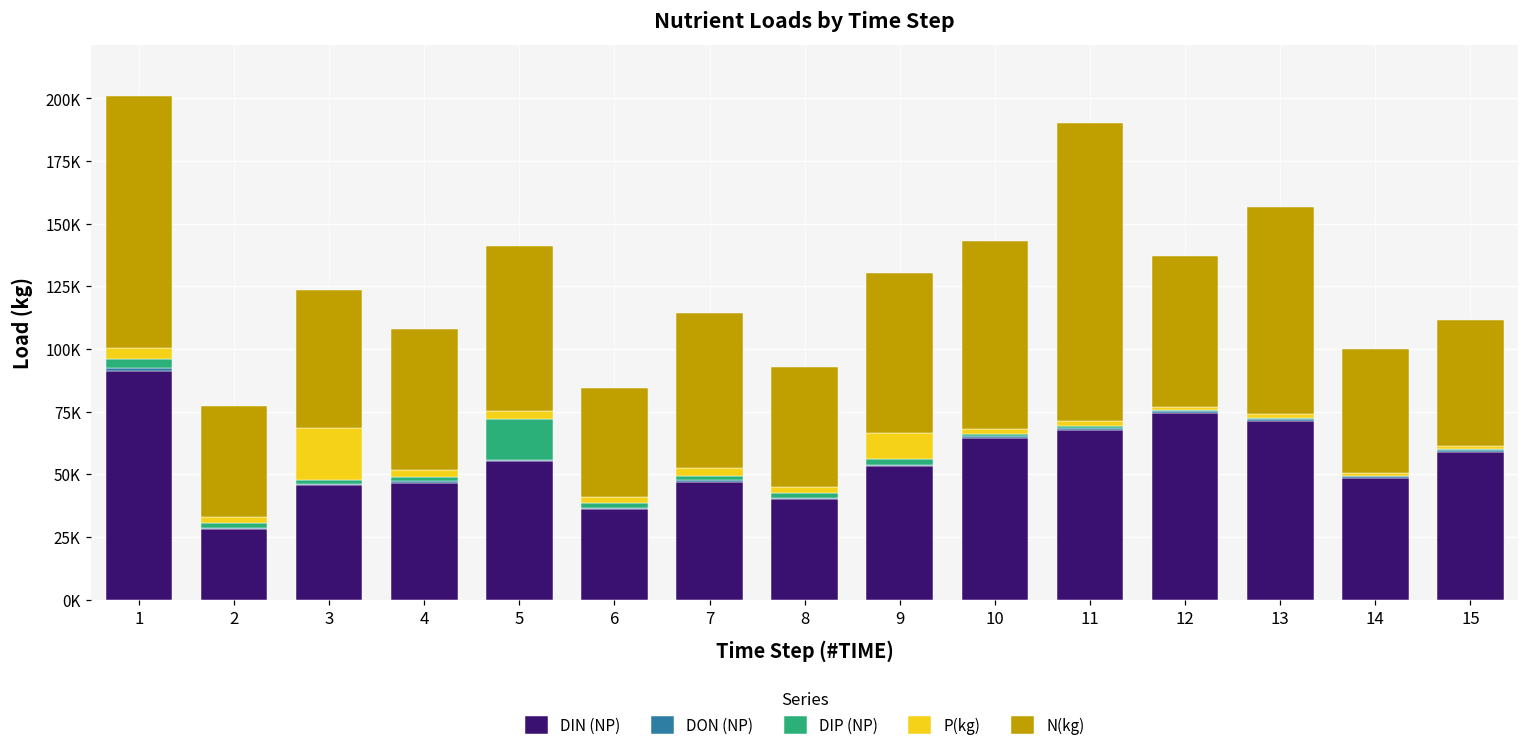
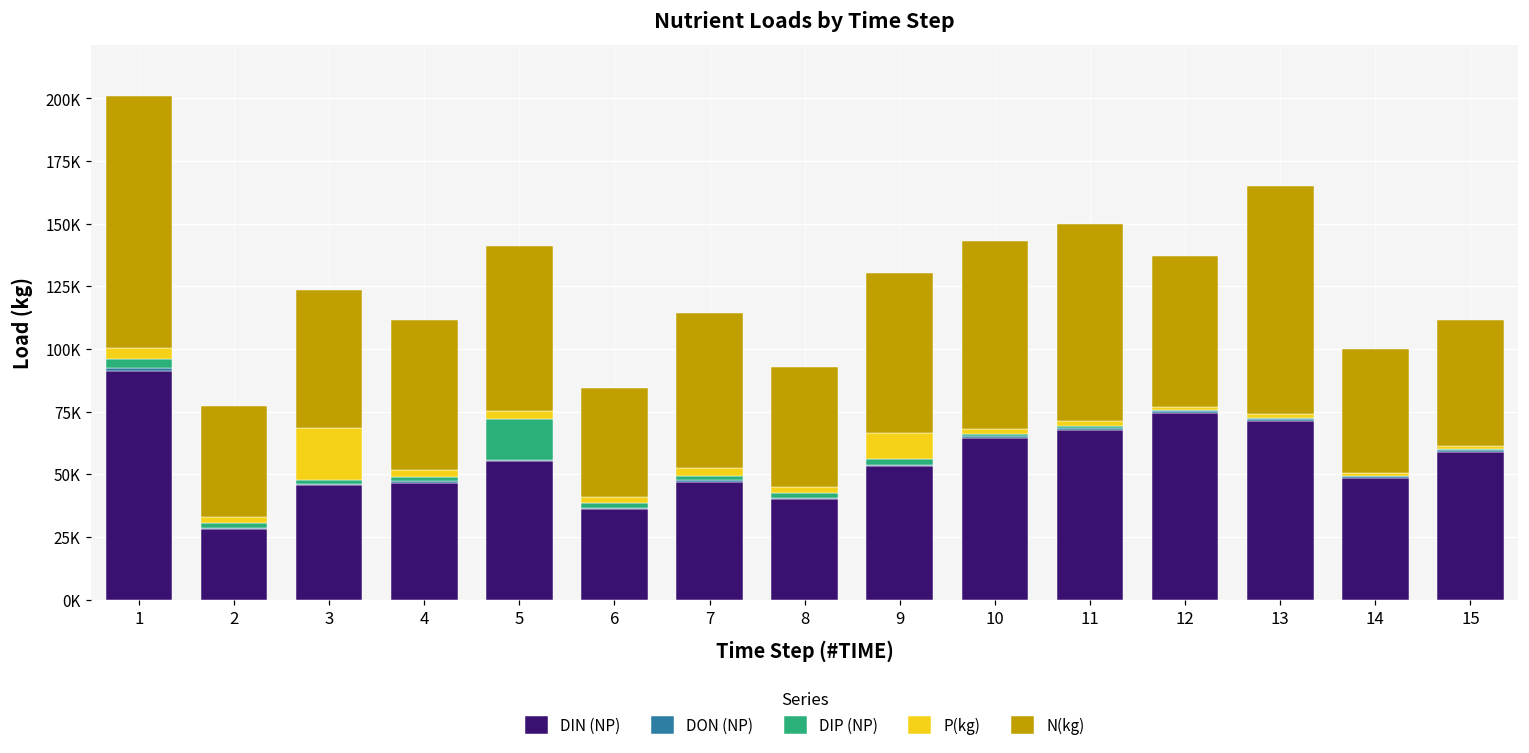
N(kg), 4: 56000 -> 60000
N(kg), 11: 119000 -> 79000
N(kg), 13: 83000 -> 91000
